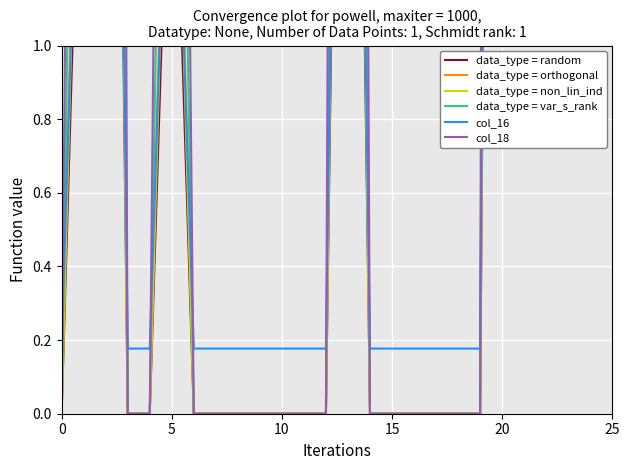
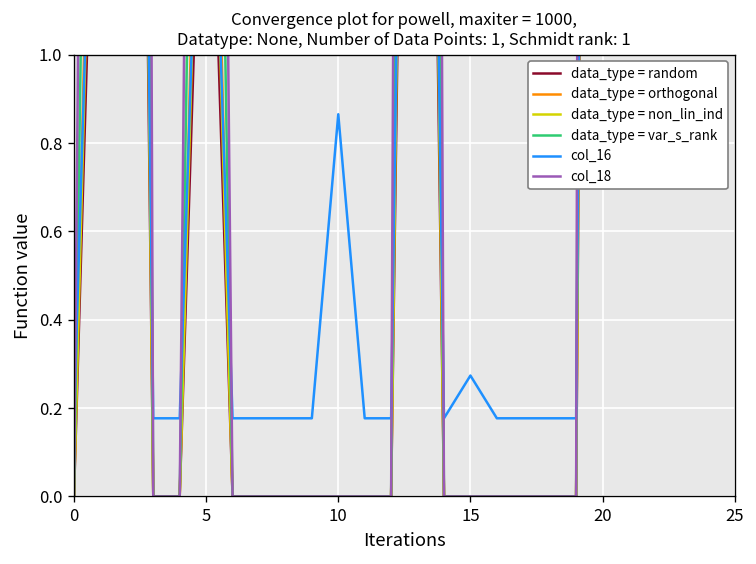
col_16, 10: 0.18 -> 0.87
col_16, 15: 0.18 -> 0.27
